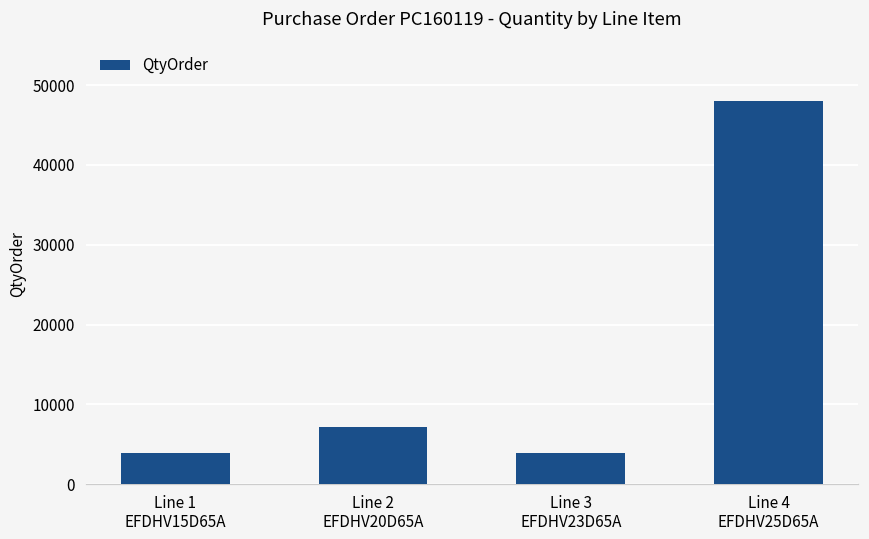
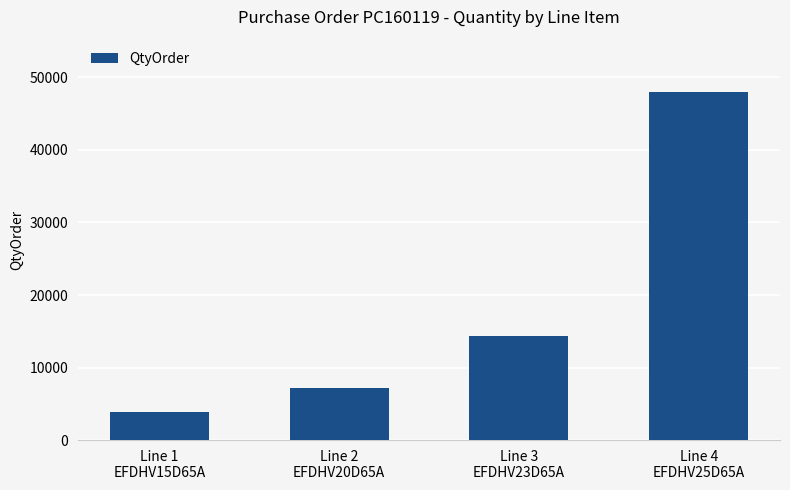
Line 3 EFDHV23D65A: 4000 -> 14000
